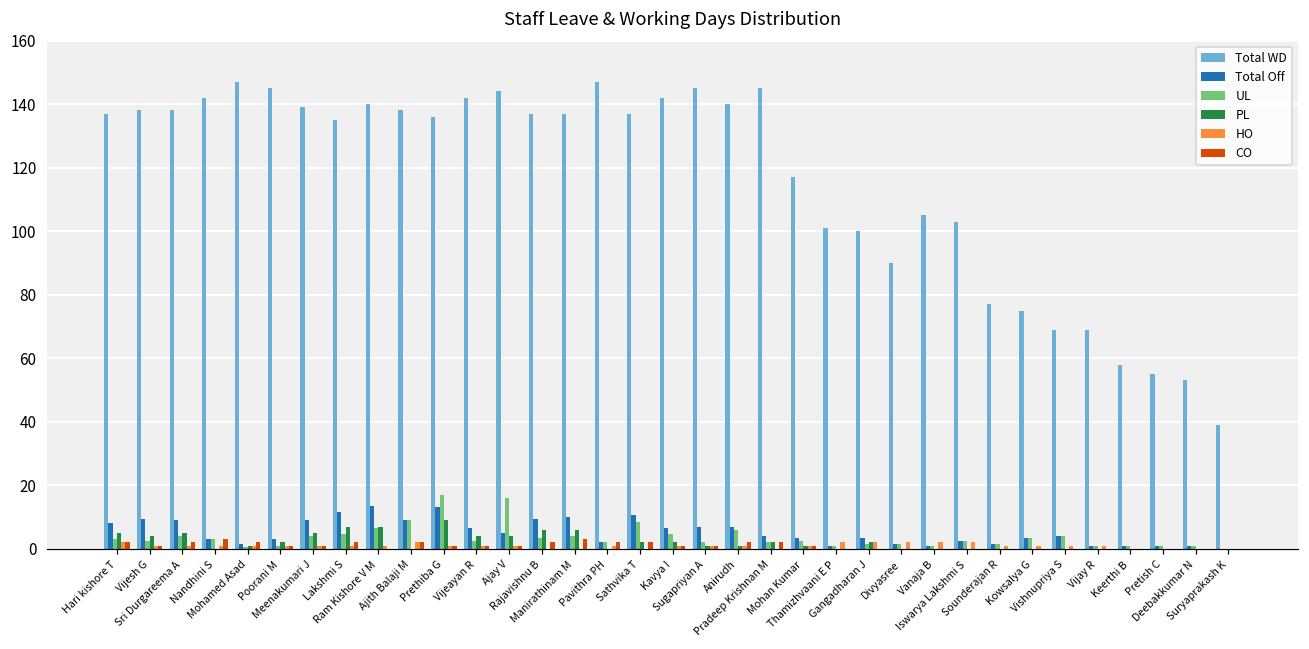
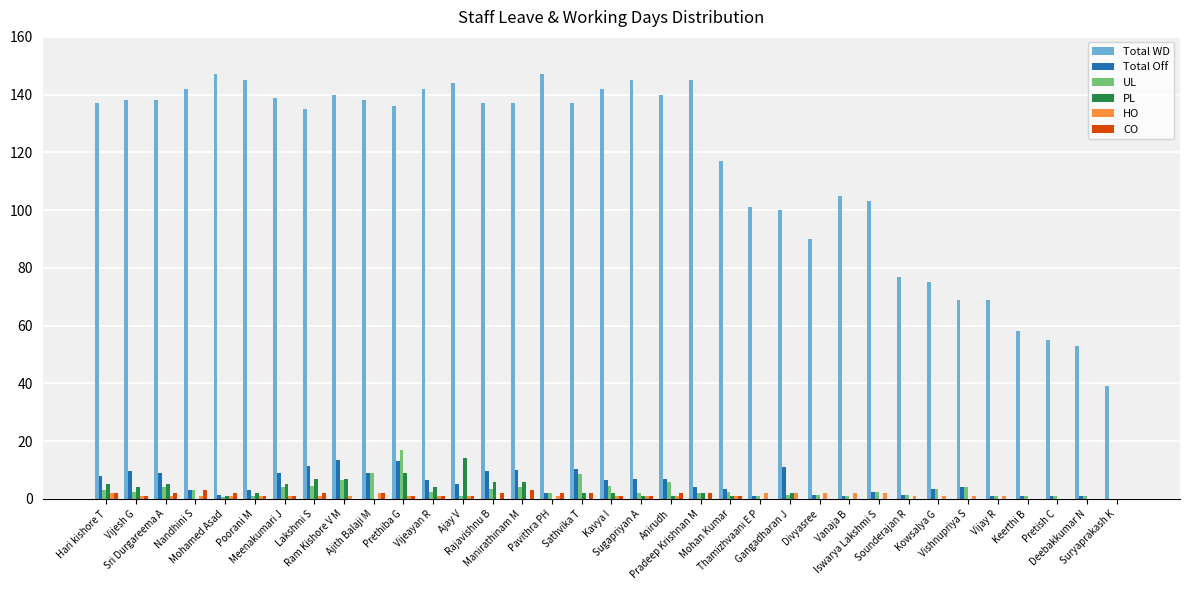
UL, Ajay V: 16 -> 1
PL, Ajay V: 4 -> 14
Total Off, Gangadharan J: 4 -> 11
